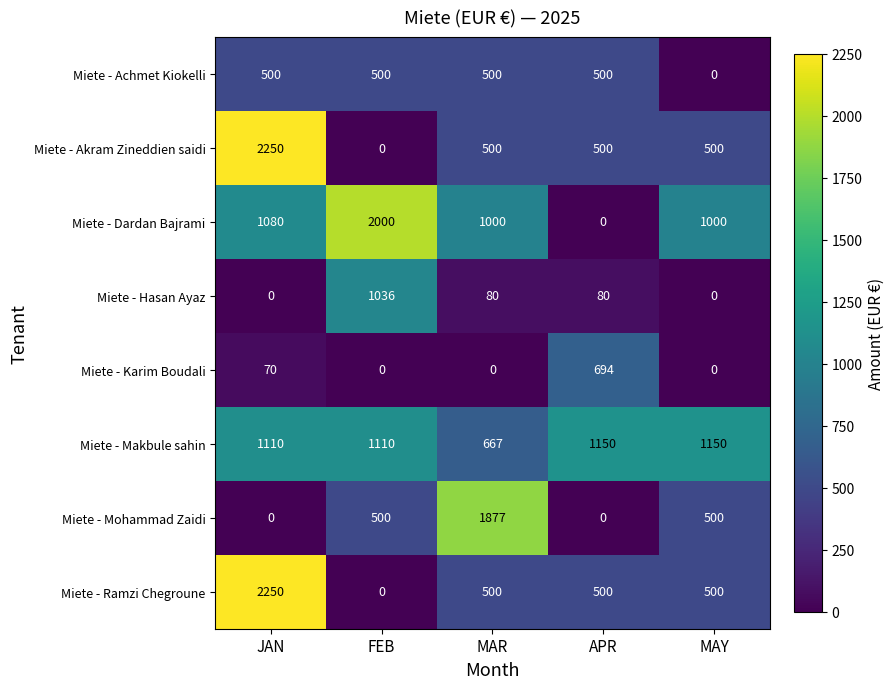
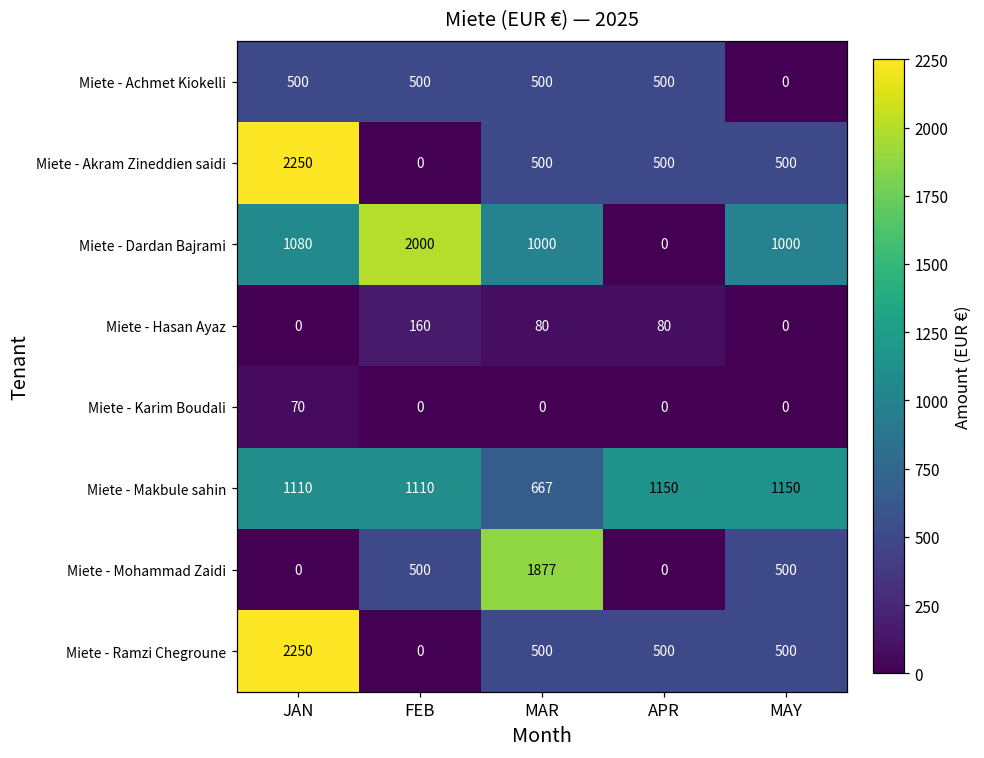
Miete - Hasan Ayaz, FEB: 1036 -> 160
Miete - Karim Boudali, APR: 694 -> 0
